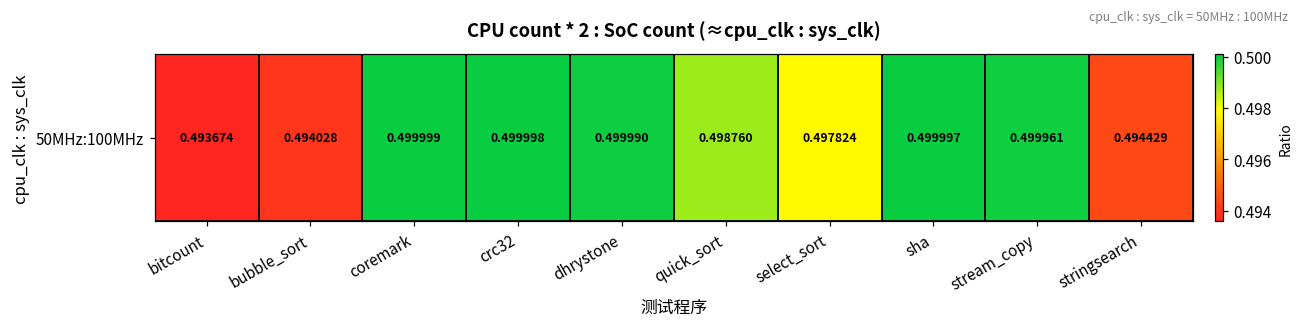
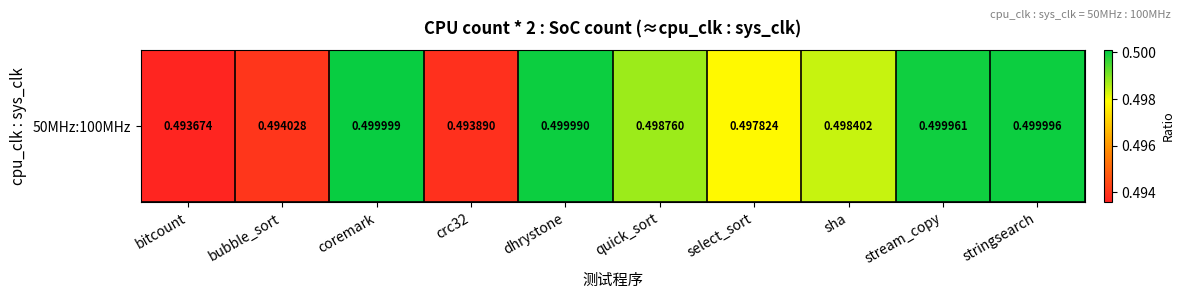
50MHz:100MHz, crc32: 0.499998 -> 0.493890
50MHz:100MHz, sha: 0.499997 -> 0.498402
50MHz:100MHz, stringsearch: 0.494429 -> 0.499996
